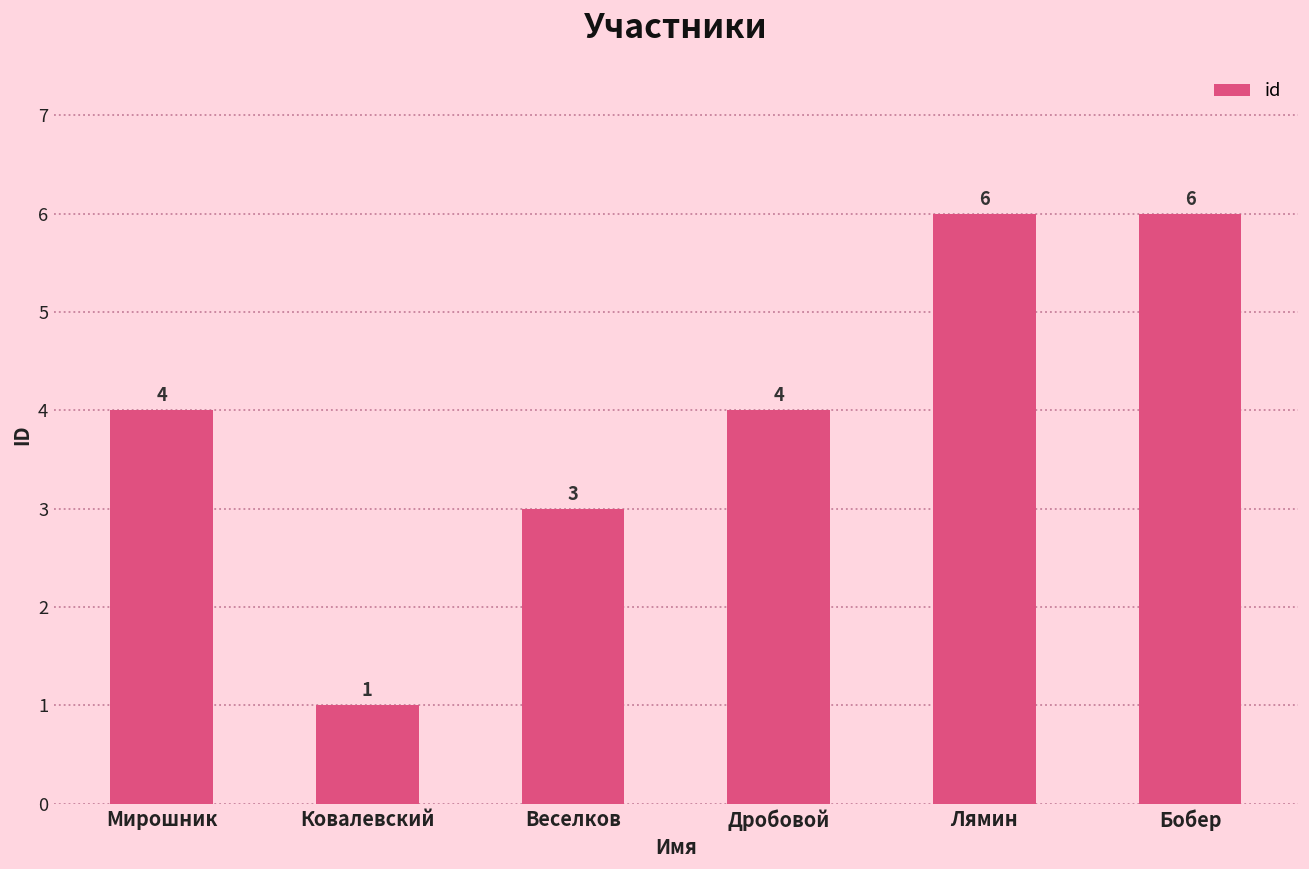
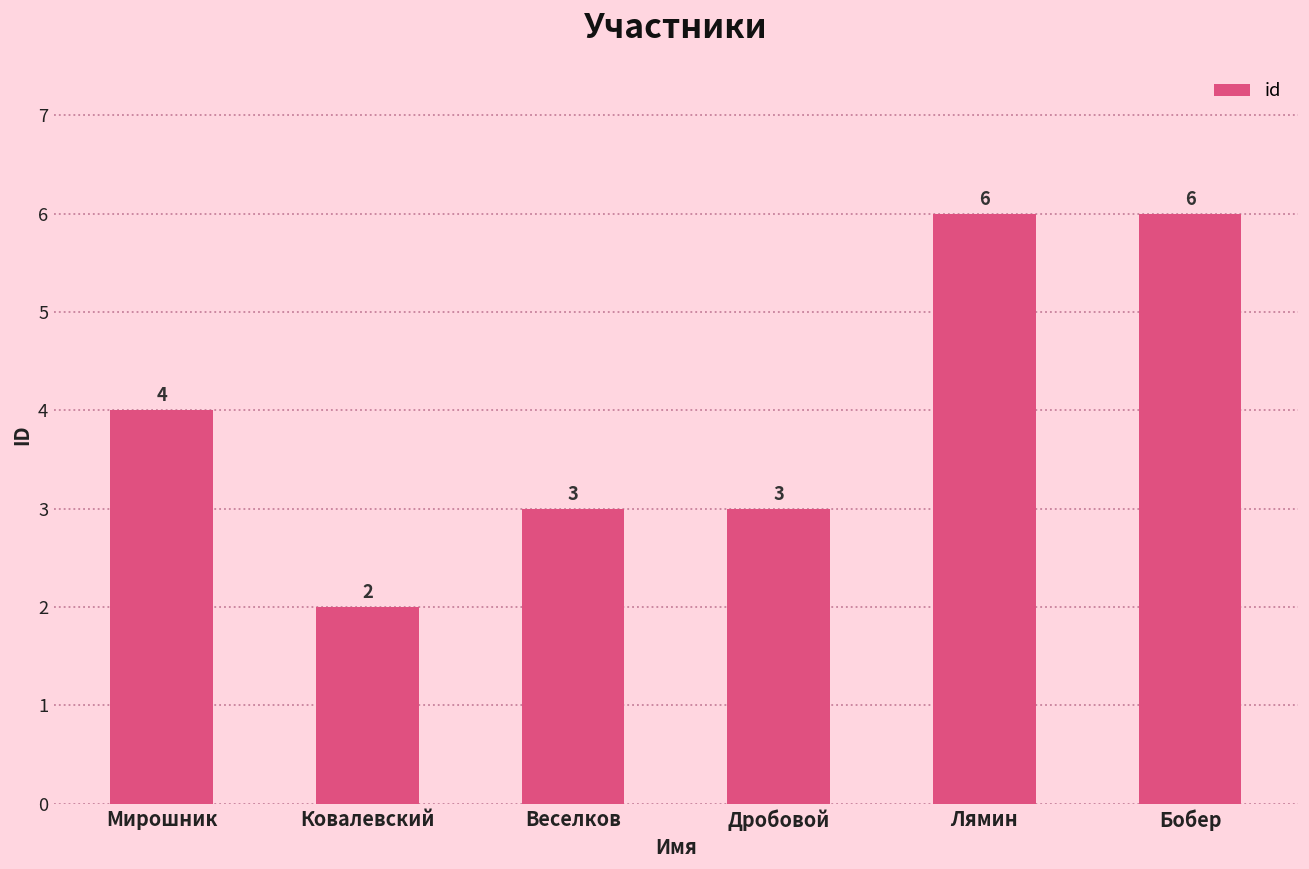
Ковалевский: 1 -> 2
Дробовой: 4 -> 3
